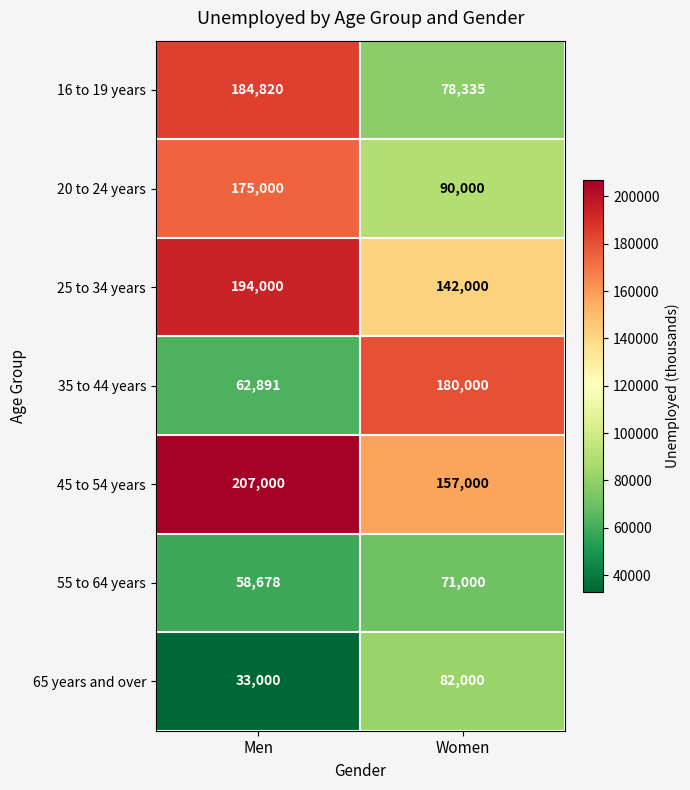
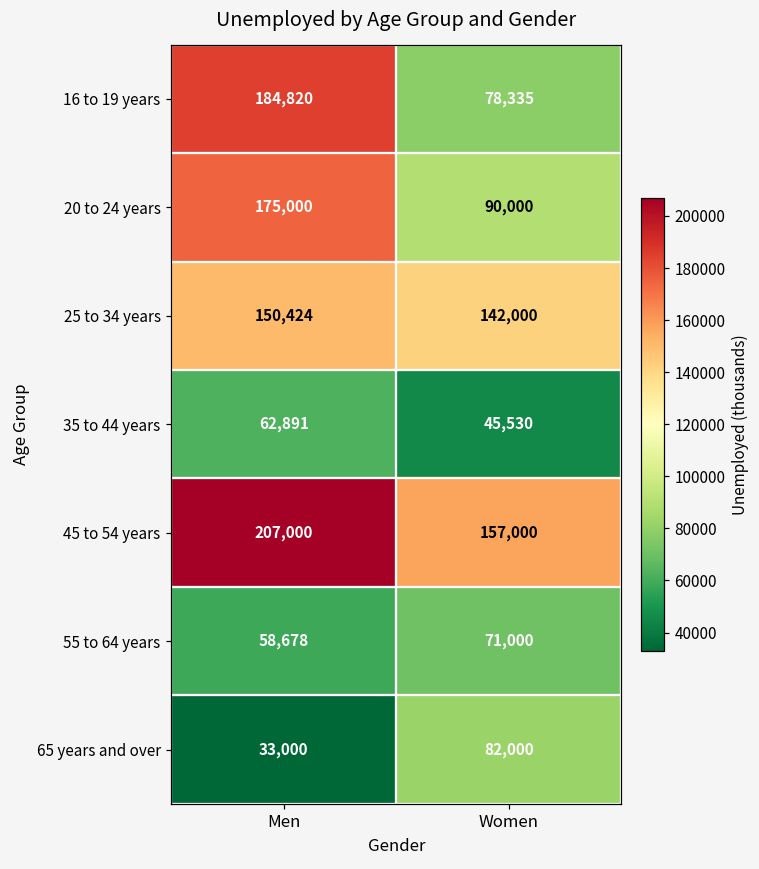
25 to 34 years, Men: 194,000 -> 150,424
35 to 44 years, Women: 180,000 -> 45,530
